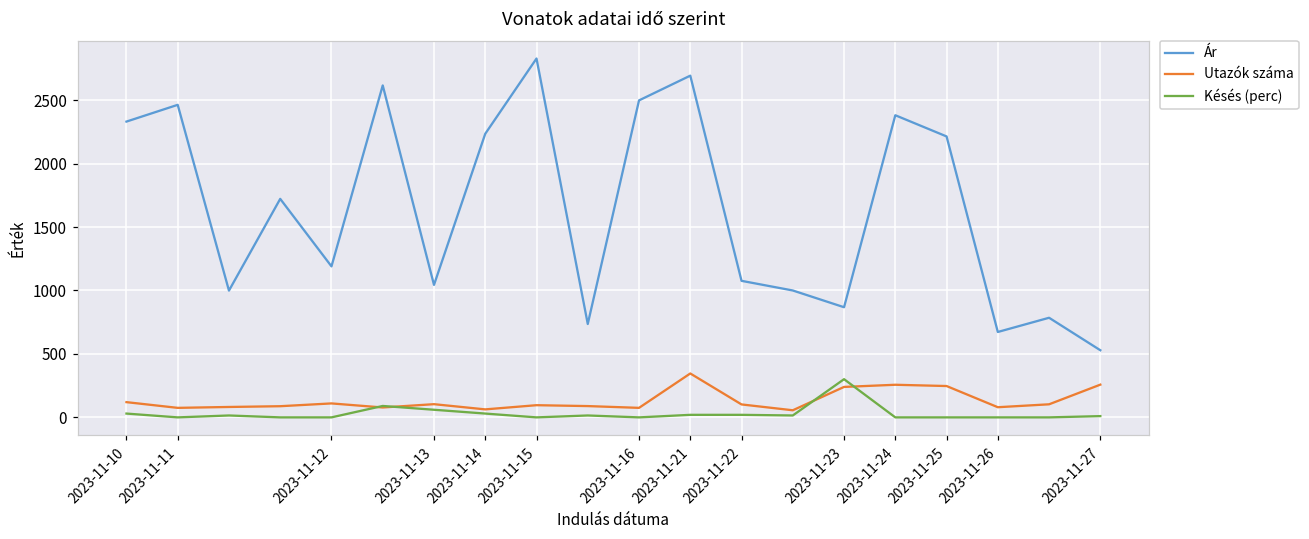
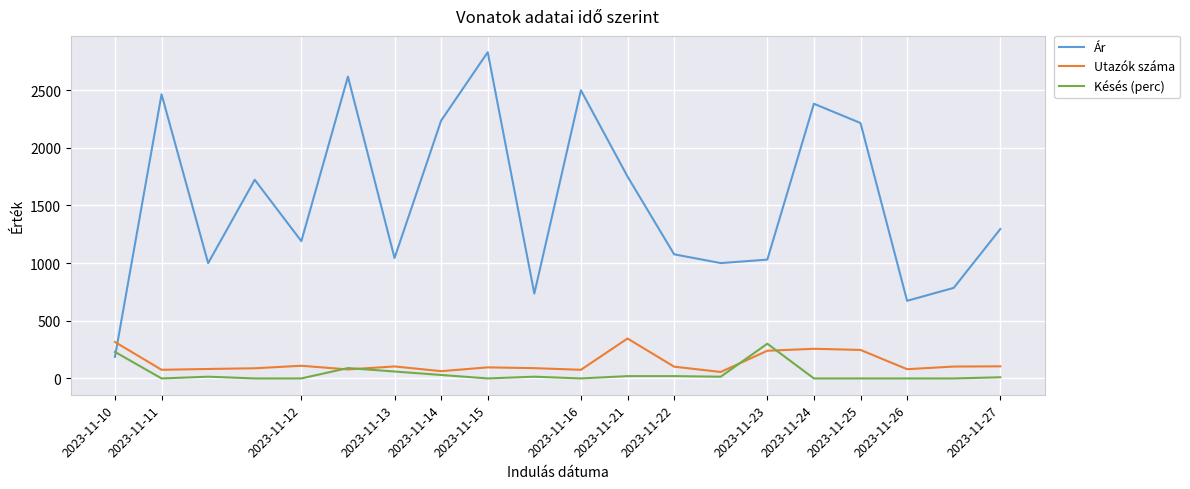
Ár, 2023-11-10: 2330 -> 190
Utazók száma, 2023-11-10: 120 -> 320
Késés (perc), 2023-11-10: 30 -> 230
Ár, 2023-11-21: 2690 -> 1750
Ár, 2023-11-23: 870 -> 1030
Ár, 2023-11-27: 530 -> 1300
Utazók száma, 2023-11-27: 260 -> 110
